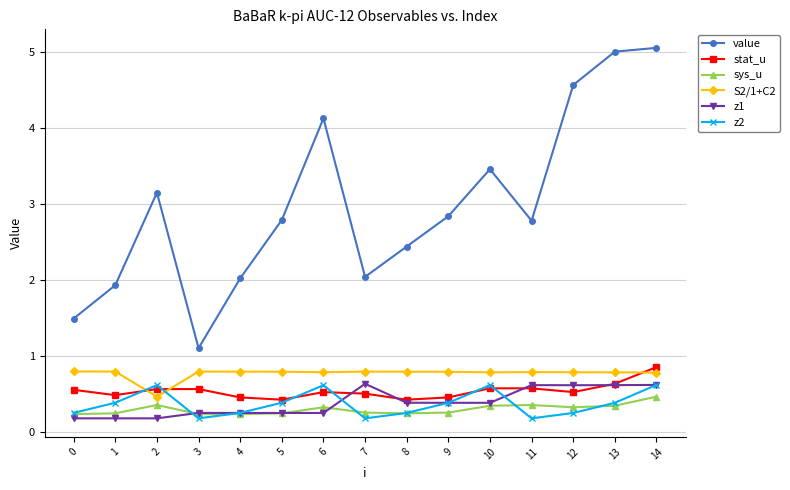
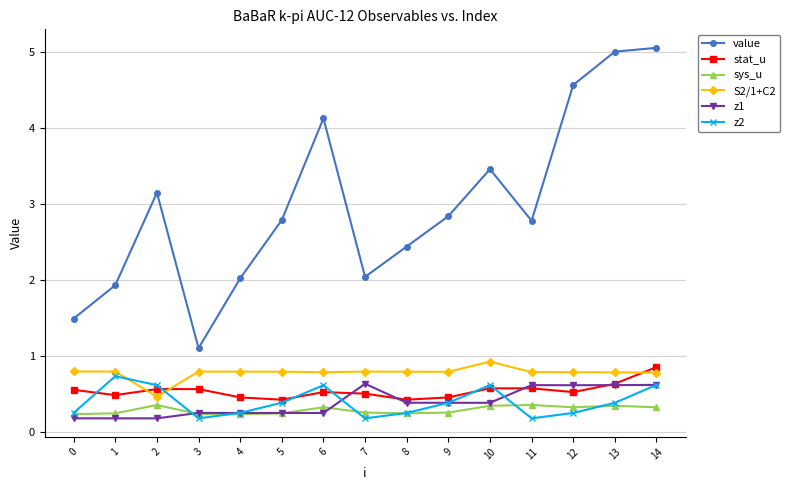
z2, 1: 0.4 -> 0.7
S2/1+C2, 10: 0.8 -> 0.9
sys_u, 14: 0.5 -> 0.3
